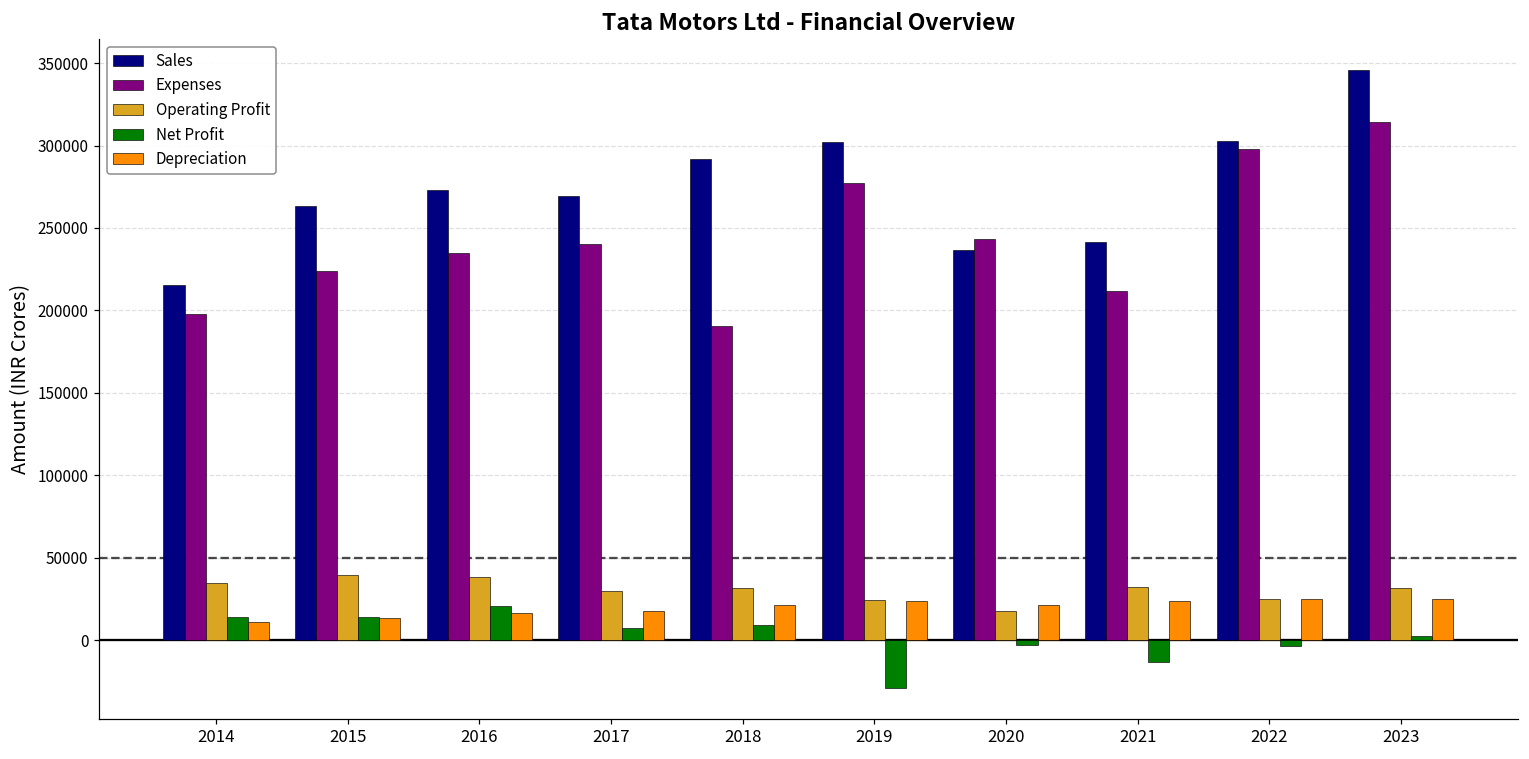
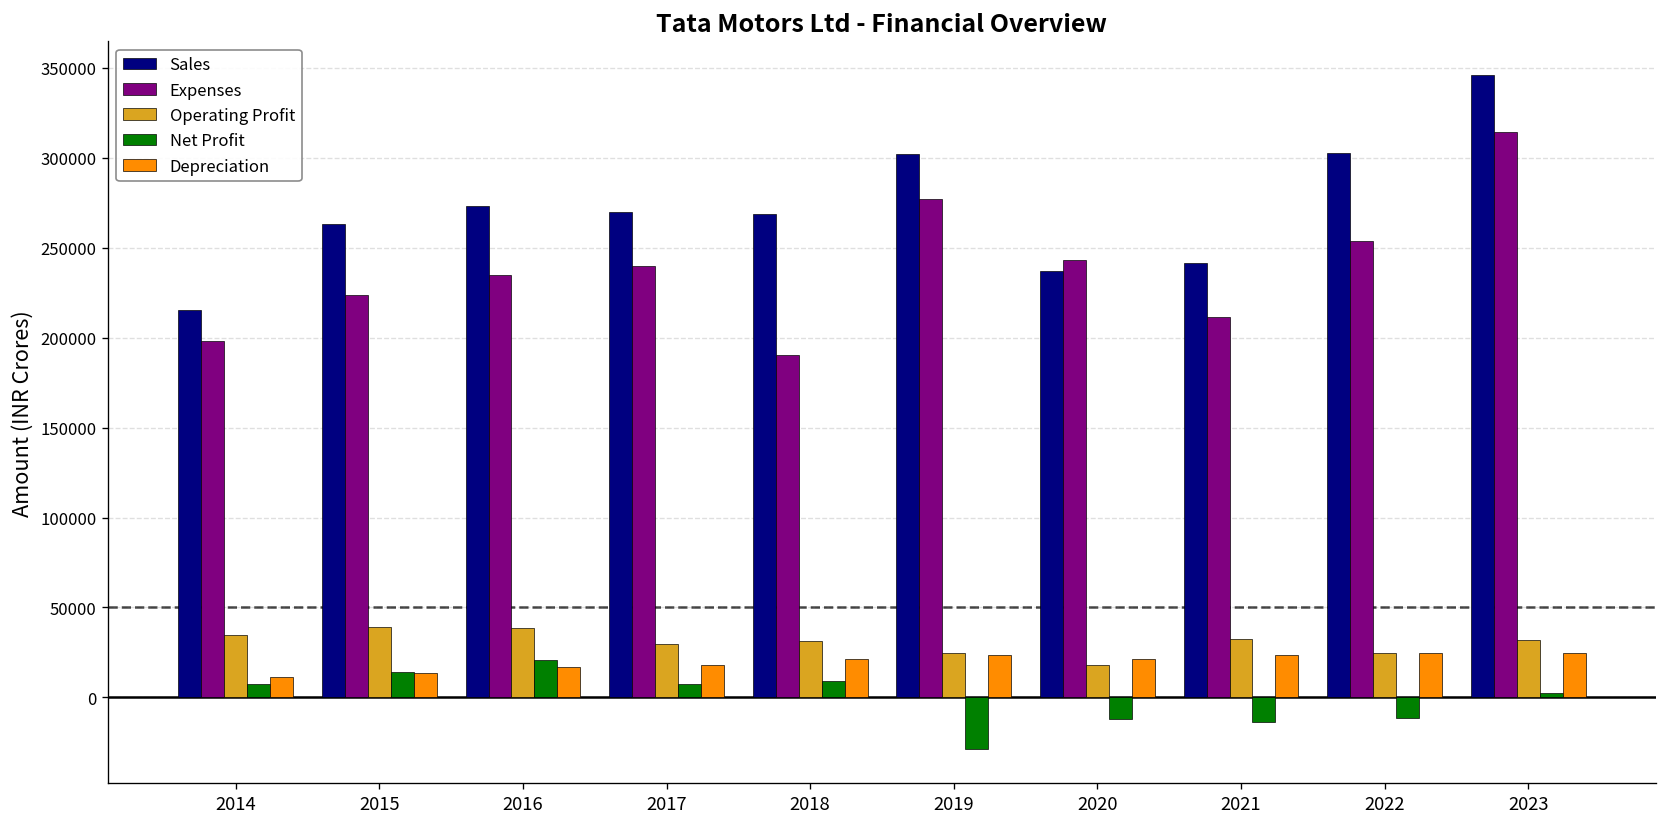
Net Profit, 2014: 14000 -> 7000
Sales, 2018: 292000 -> 269000
Net Profit, 2020: -3000 -> -12000
Expenses, 2022: 298000 -> 254000
Net Profit, 2022: -4000 -> -11000
